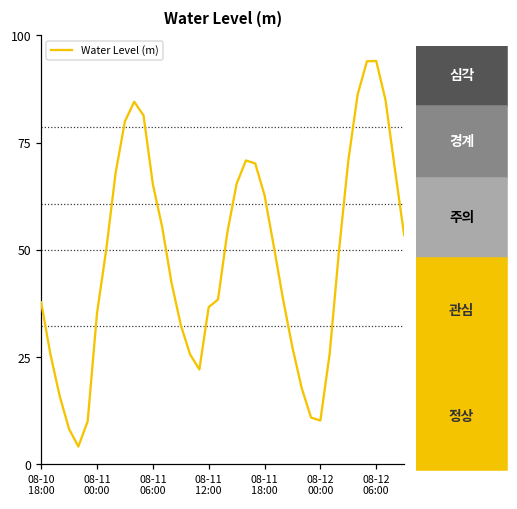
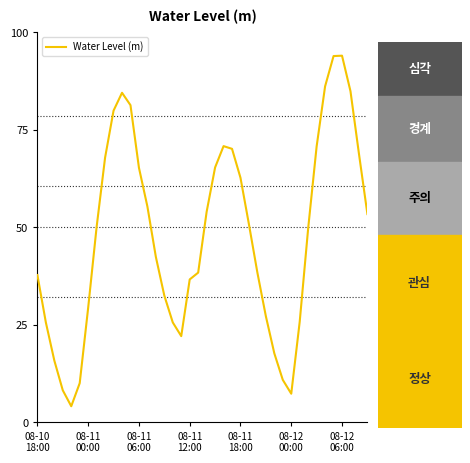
Water Level (m), 08-11 00:00: 35 -> 29
Water Level (m), 08-12 00:00: 10 -> 7
